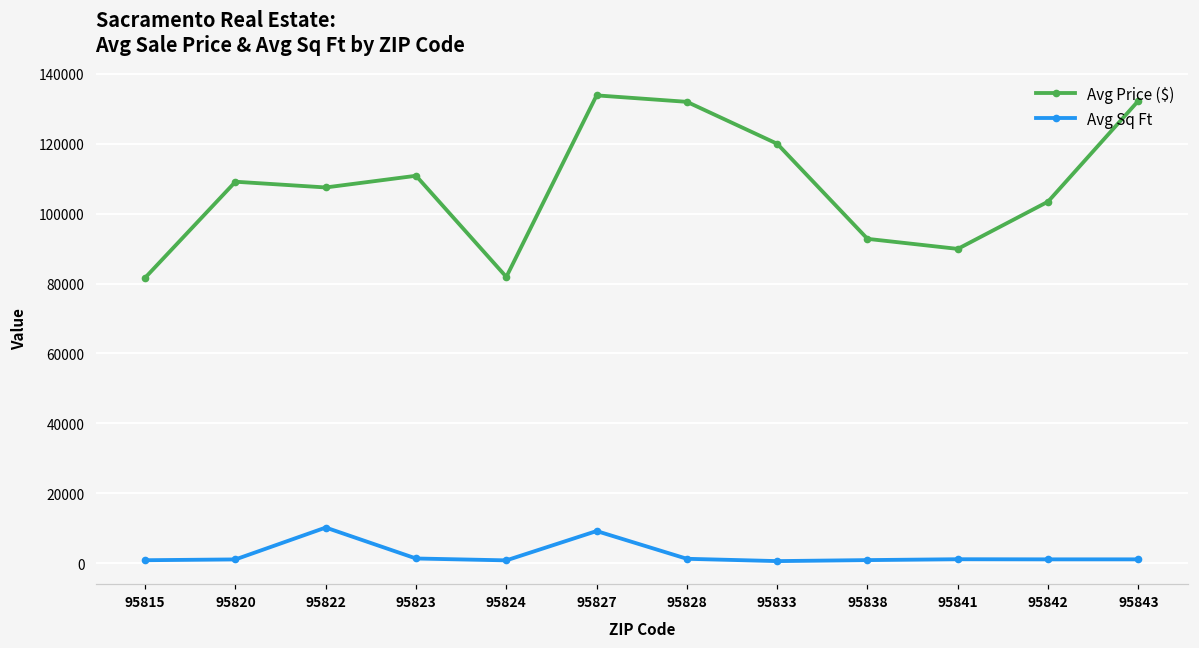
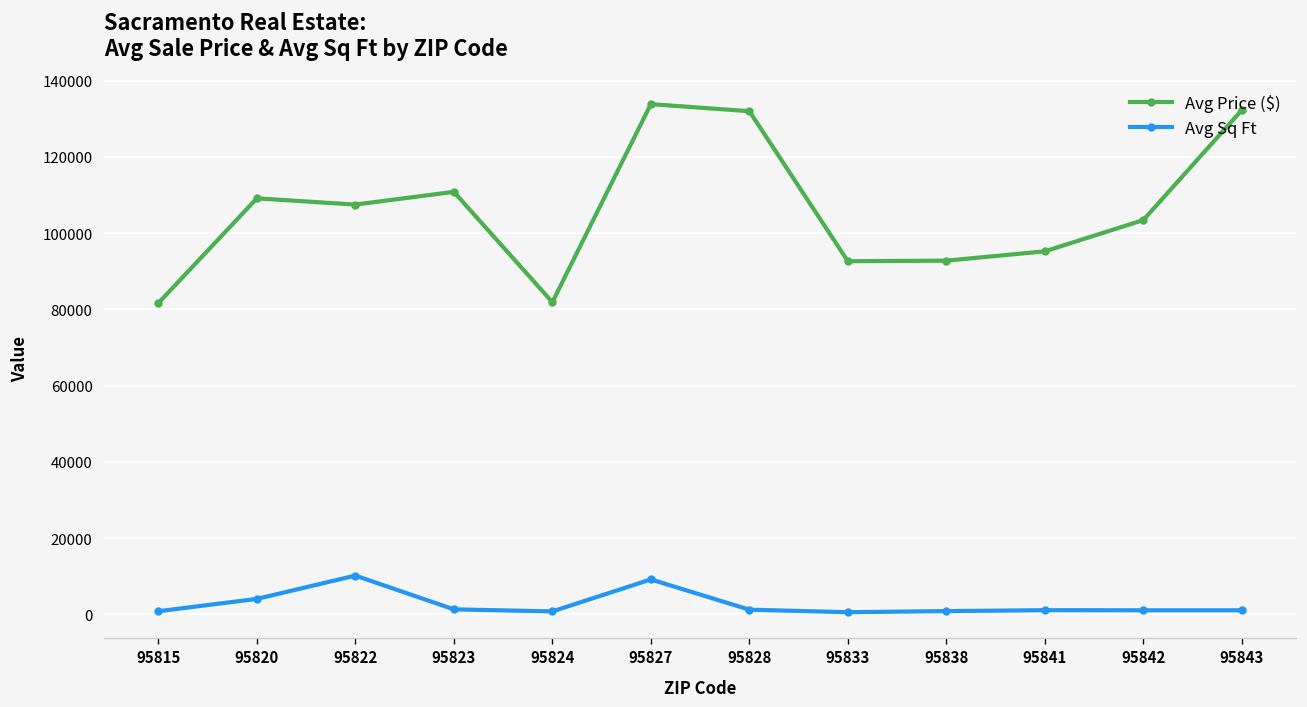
Avg Sq Ft, 95820: 1000 -> 4000
Avg Price ($), 95833: 120000 -> 93000
Avg Price ($), 95841: 90000 -> 95000
